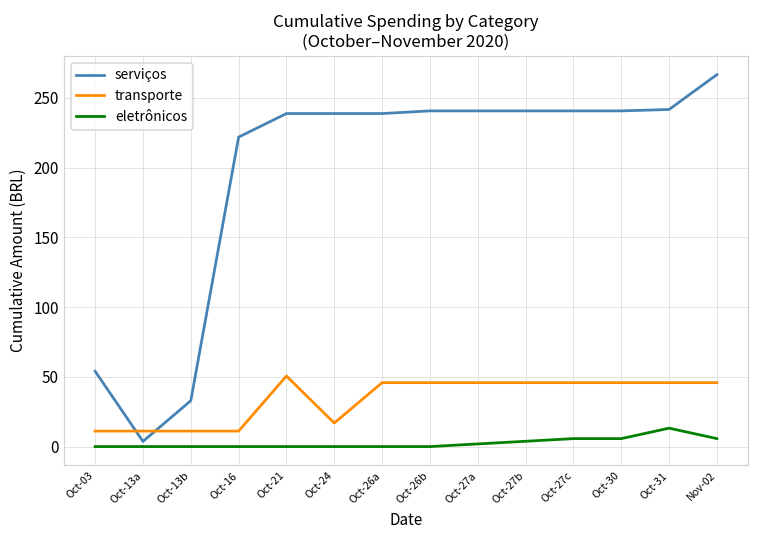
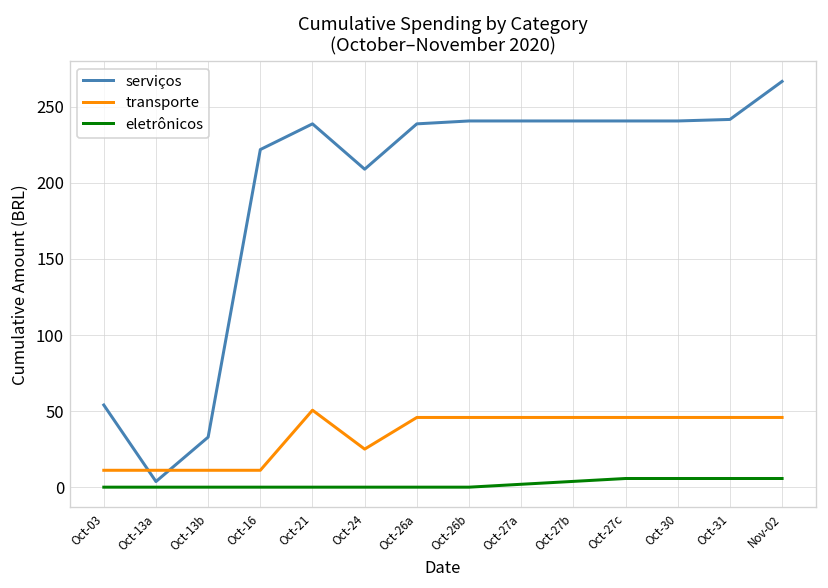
serviços, Oct-24: 239 -> 209
transporte, Oct-24: 17 -> 25
eletrônicos, Oct-31: 13 -> 6
